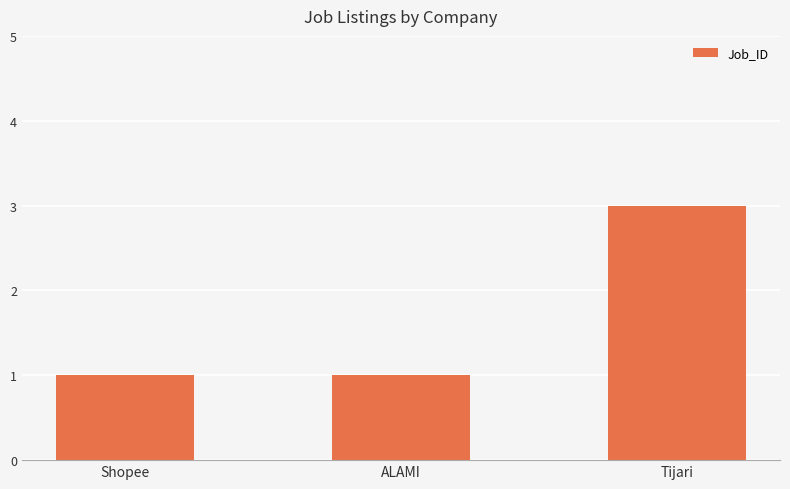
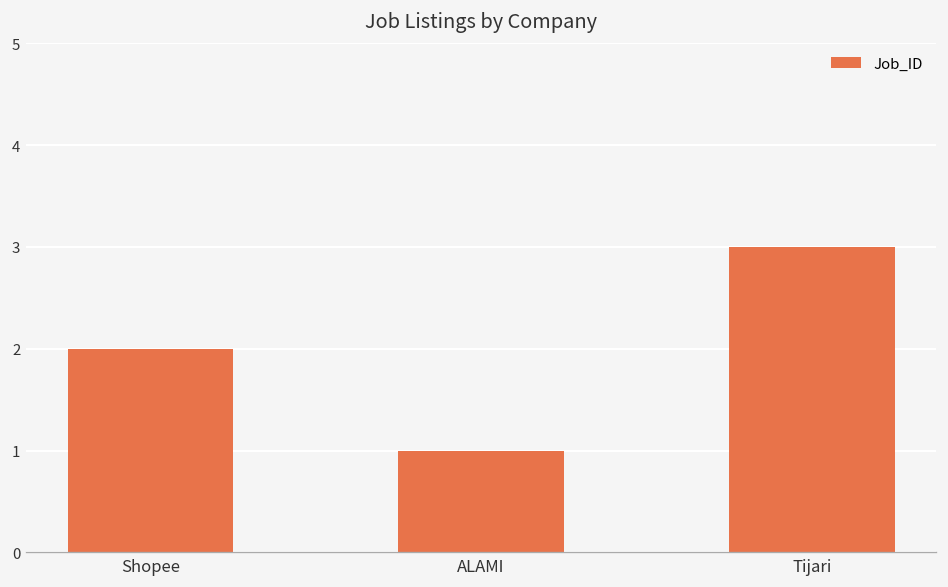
Shopee: 1 -> 2
